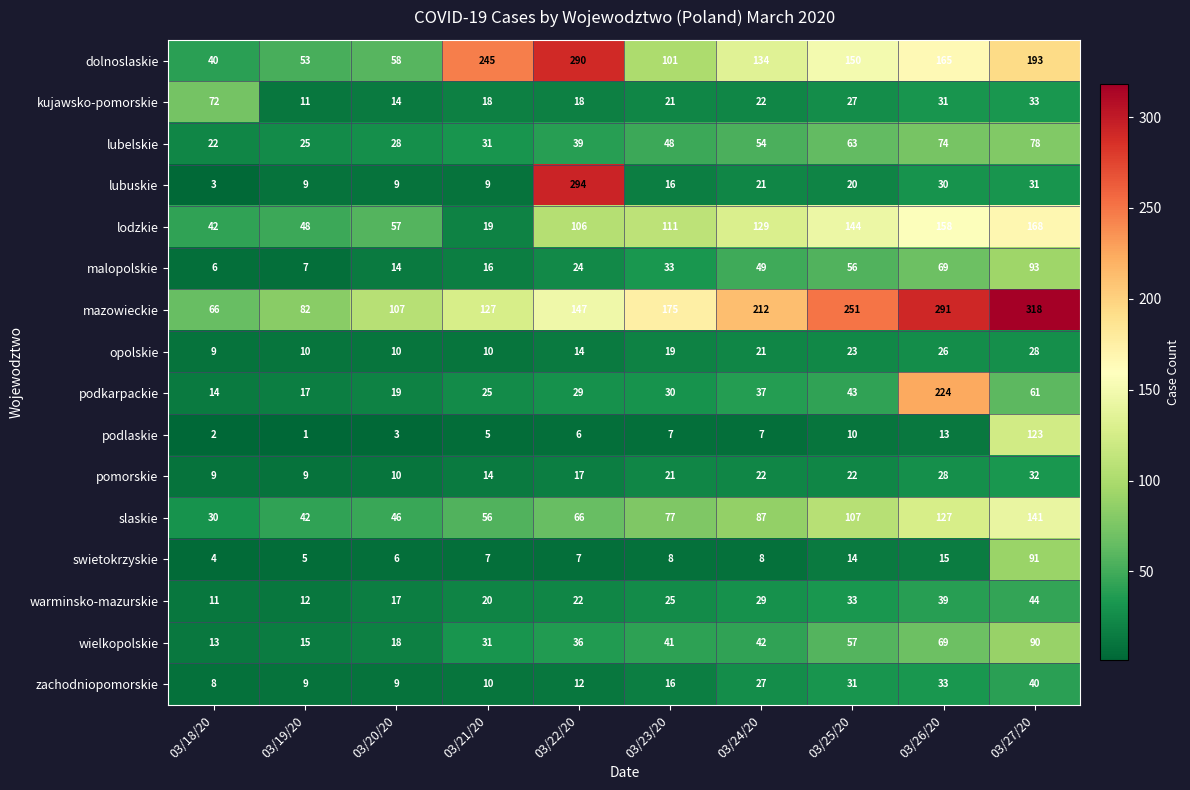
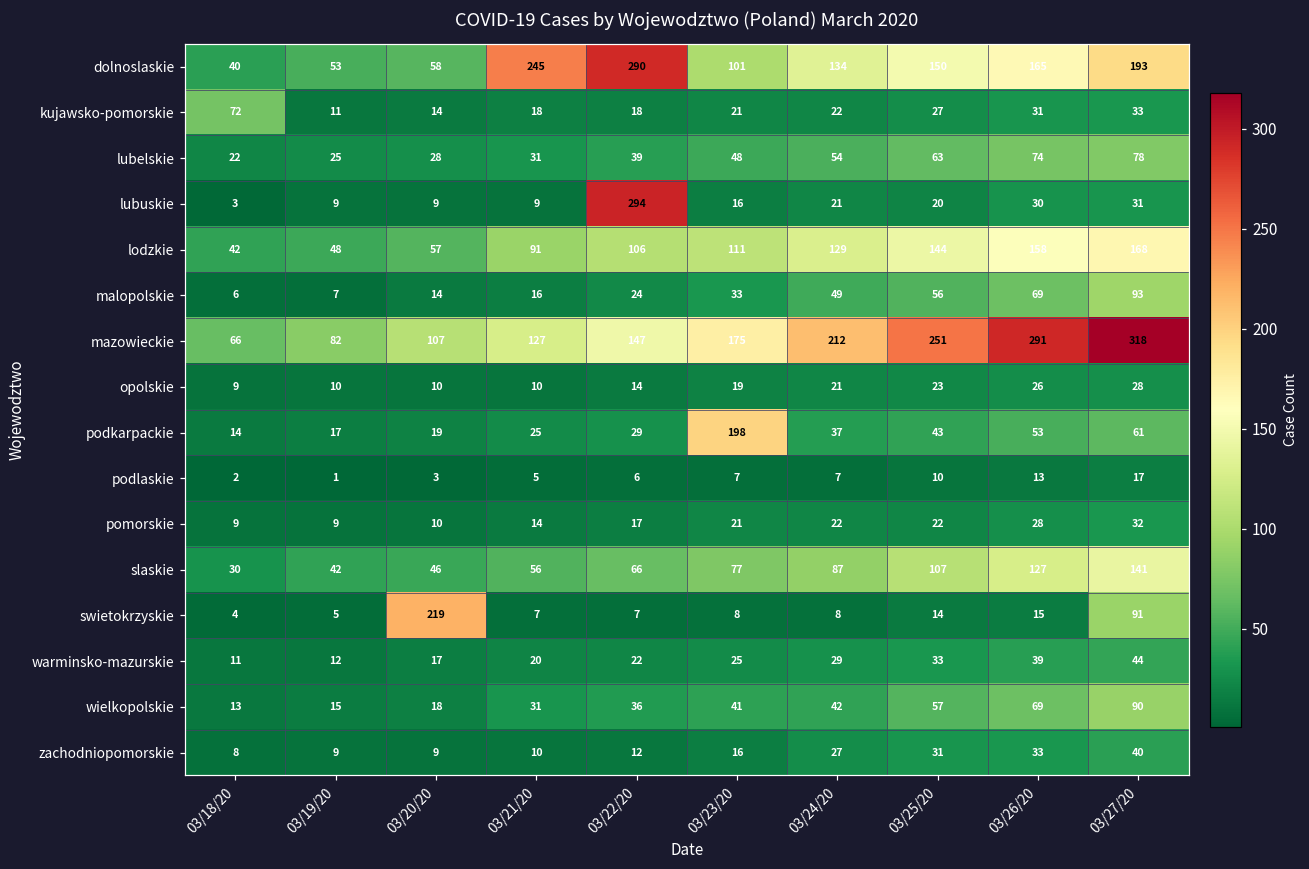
lodzkie, 03/21/20: 19 -> 91
podkarpackie, 03/23/20: 30 -> 198
podkarpackie, 03/26/20: 224 -> 53
podlaskie, 03/27/20: 123 -> 17
swietokrzyskie, 03/20/20: 6 -> 219
